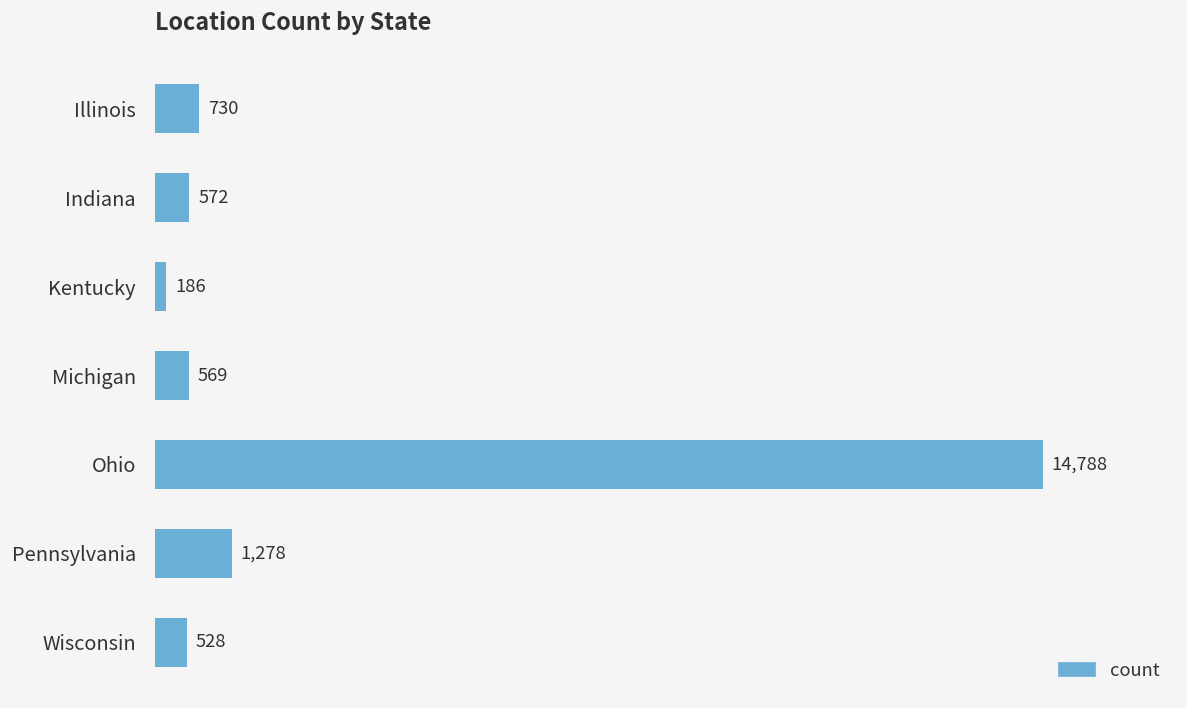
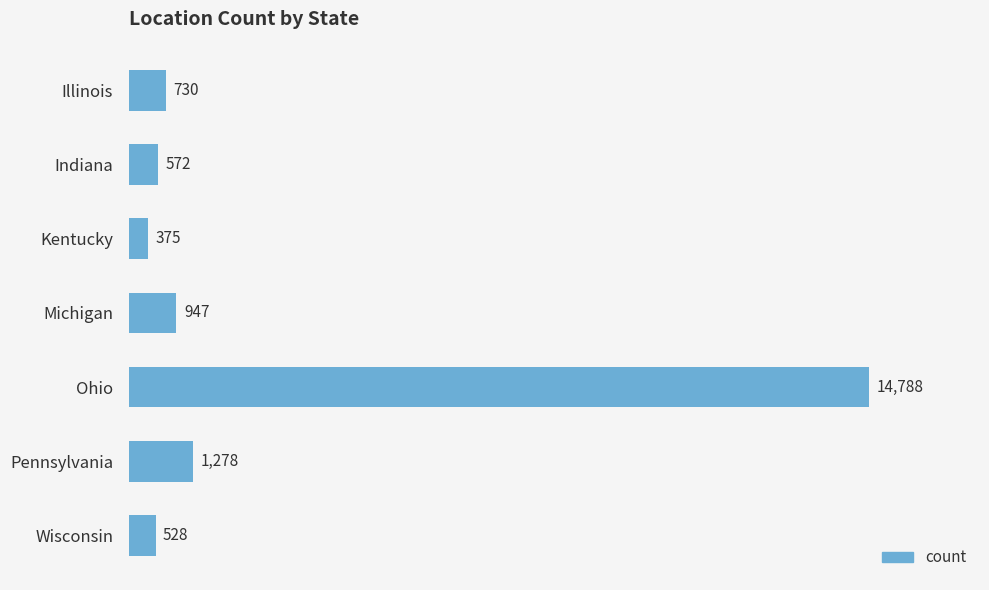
Kentucky: 186 -> 375
Michigan: 569 -> 947
